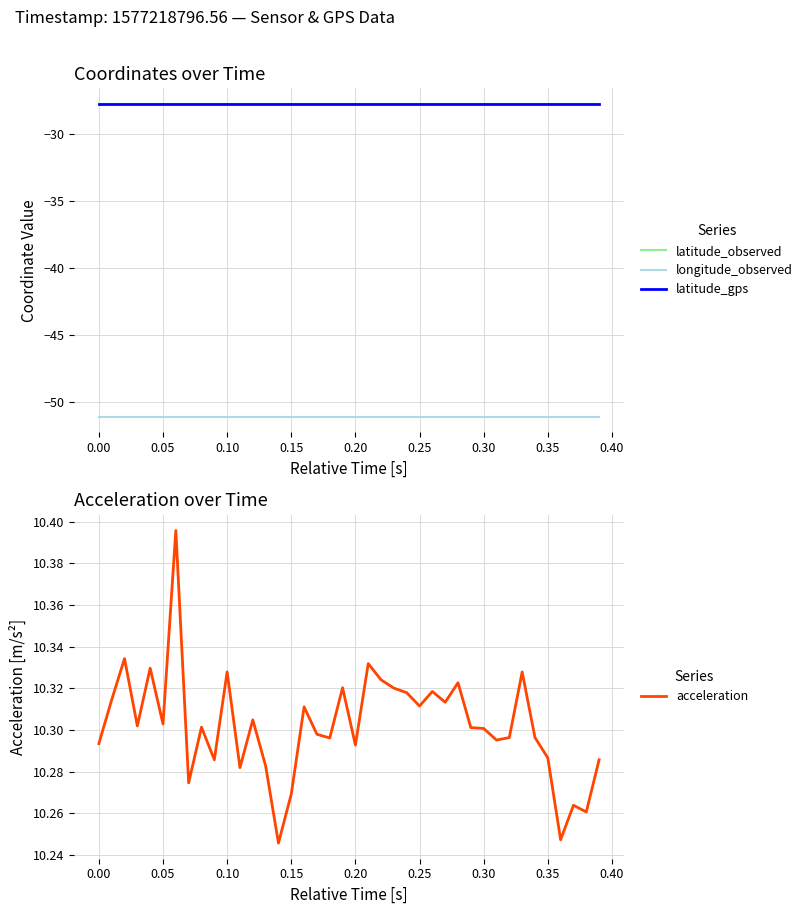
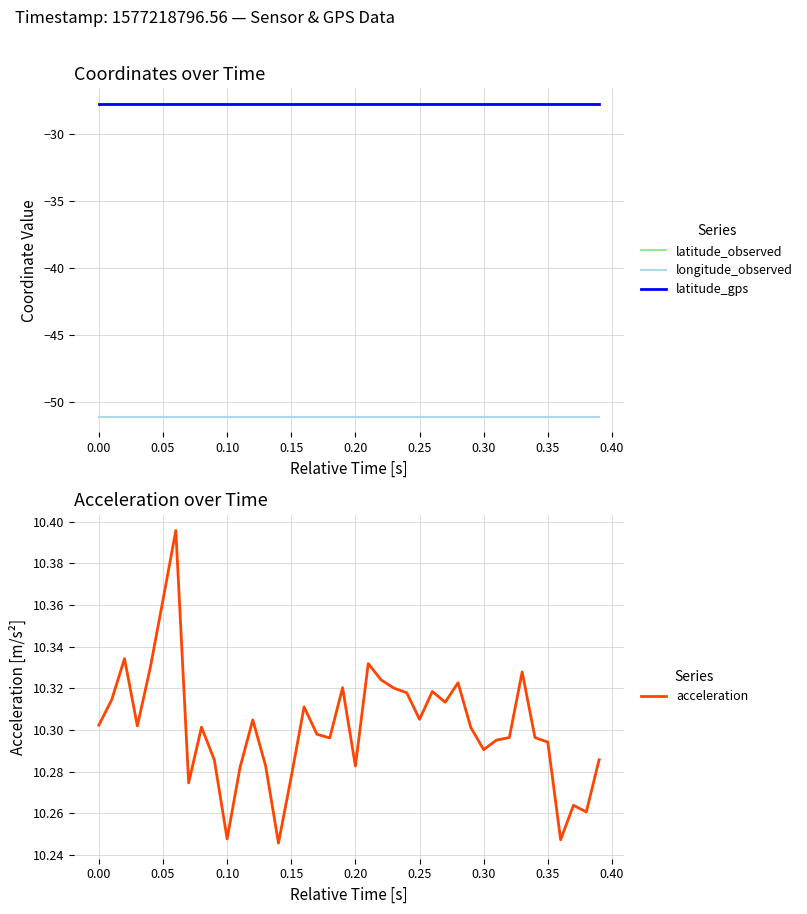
Acceleration over Time, 0.00: 10.293 -> 10.302
Acceleration over Time, 0.05: 10.303 -> 10.362
Acceleration over Time, 0.10: 10.328 -> 10.248
Acceleration over Time, 0.15: 10.269 -> 10.278
Acceleration over Time, 0.20: 10.293 -> 10.283
Acceleration over Time, 0.25: 10.311 -> 10.305
Acceleration over Time, 0.30: 10.301 -> 10.291
Acceleration over Time, 0.35: 10.287 -> 10.294
